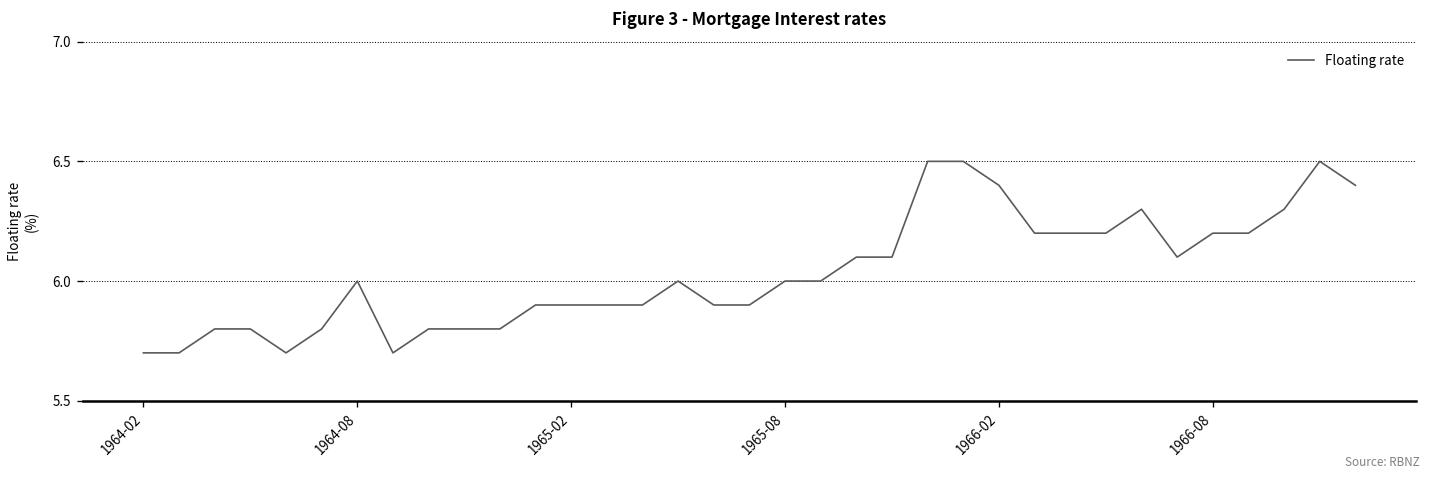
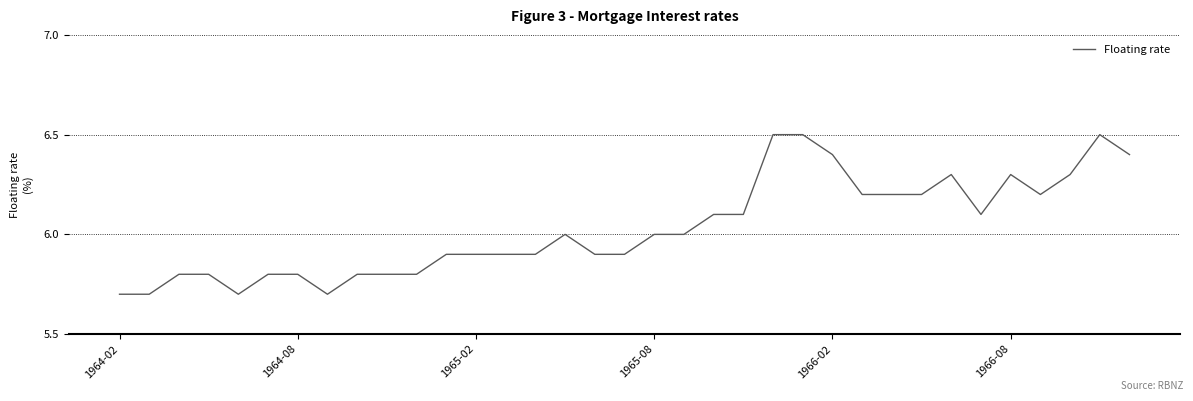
1964-08: 6.0 -> 5.8
1966-08: 6.2 -> 6.3
